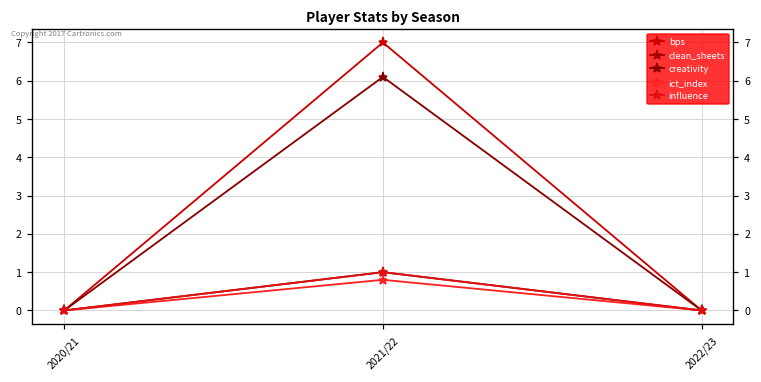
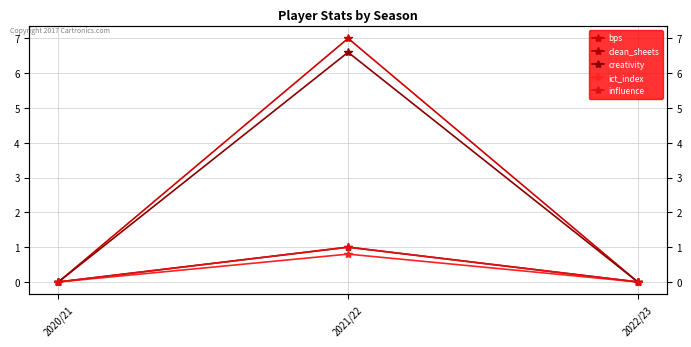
creativity, 2021/22: 6.1 -> 6.6
